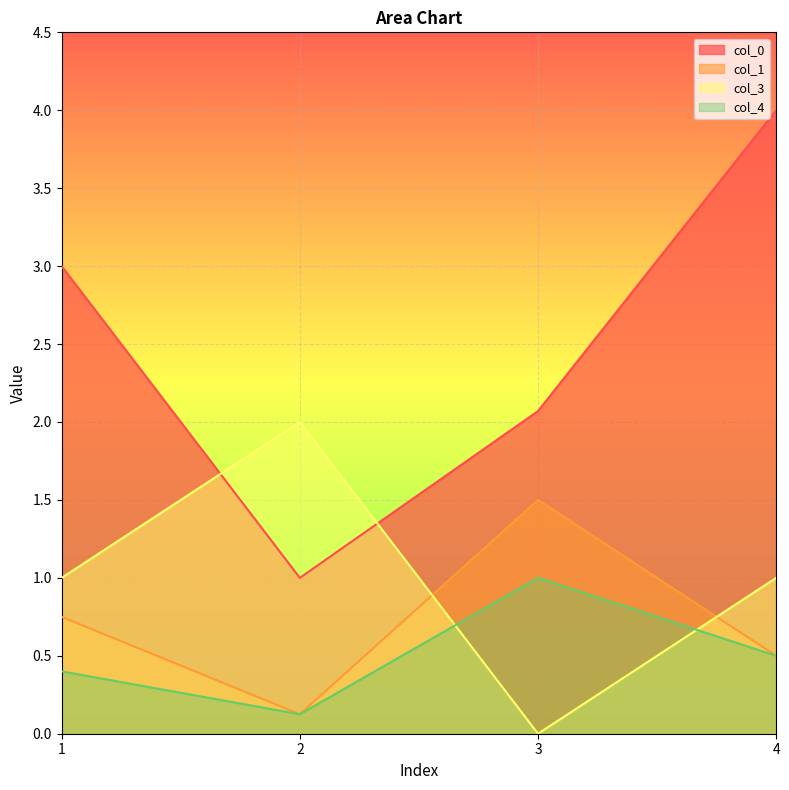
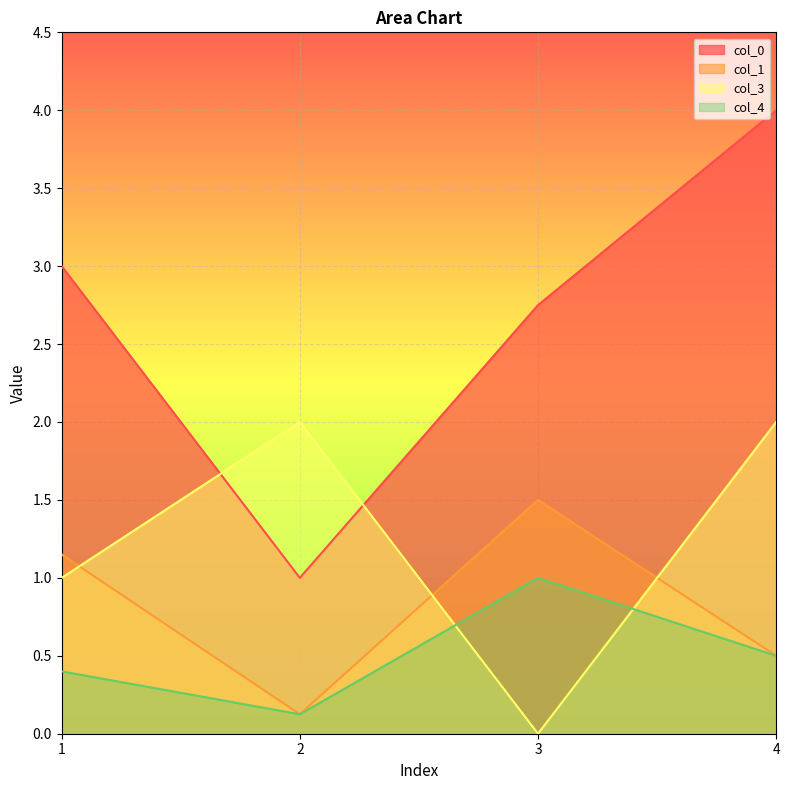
col_1, 1: 0.75 -> 1.15
col_0, 3: 2.07 -> 2.75
col_3, 4: 1 -> 2
